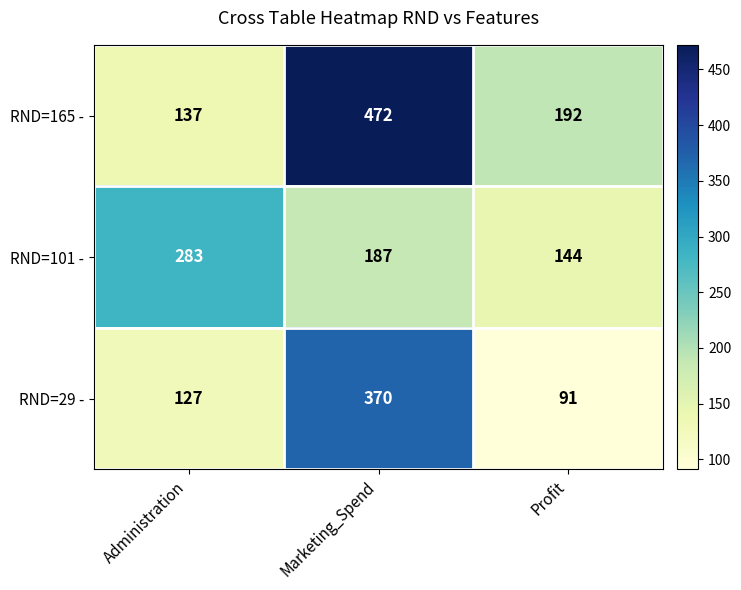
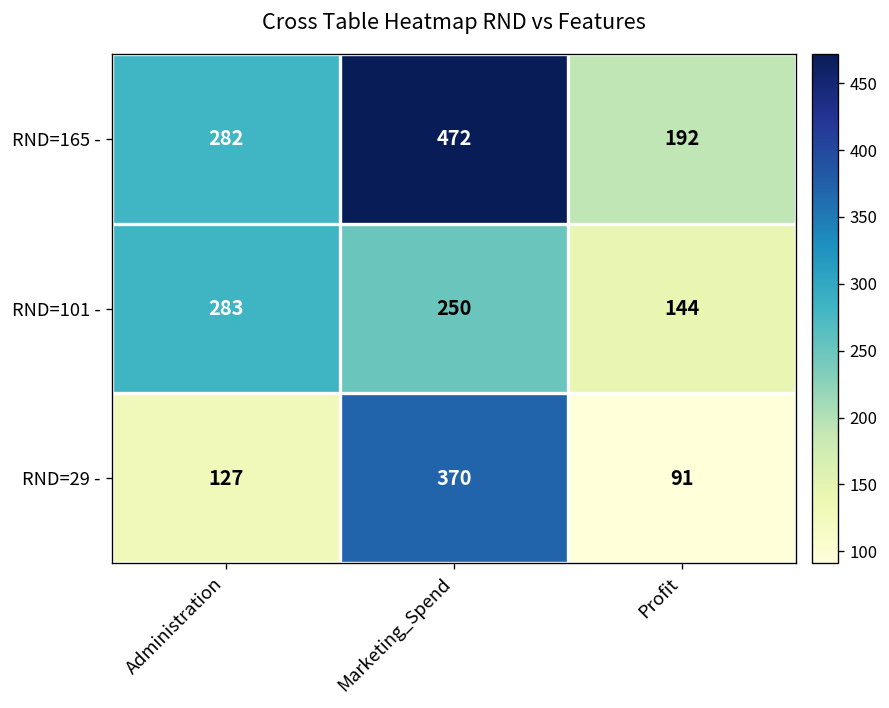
RND=165 -, Administration: 137 -> 282
RND=101 -, Marketing_Spend: 187 -> 250
